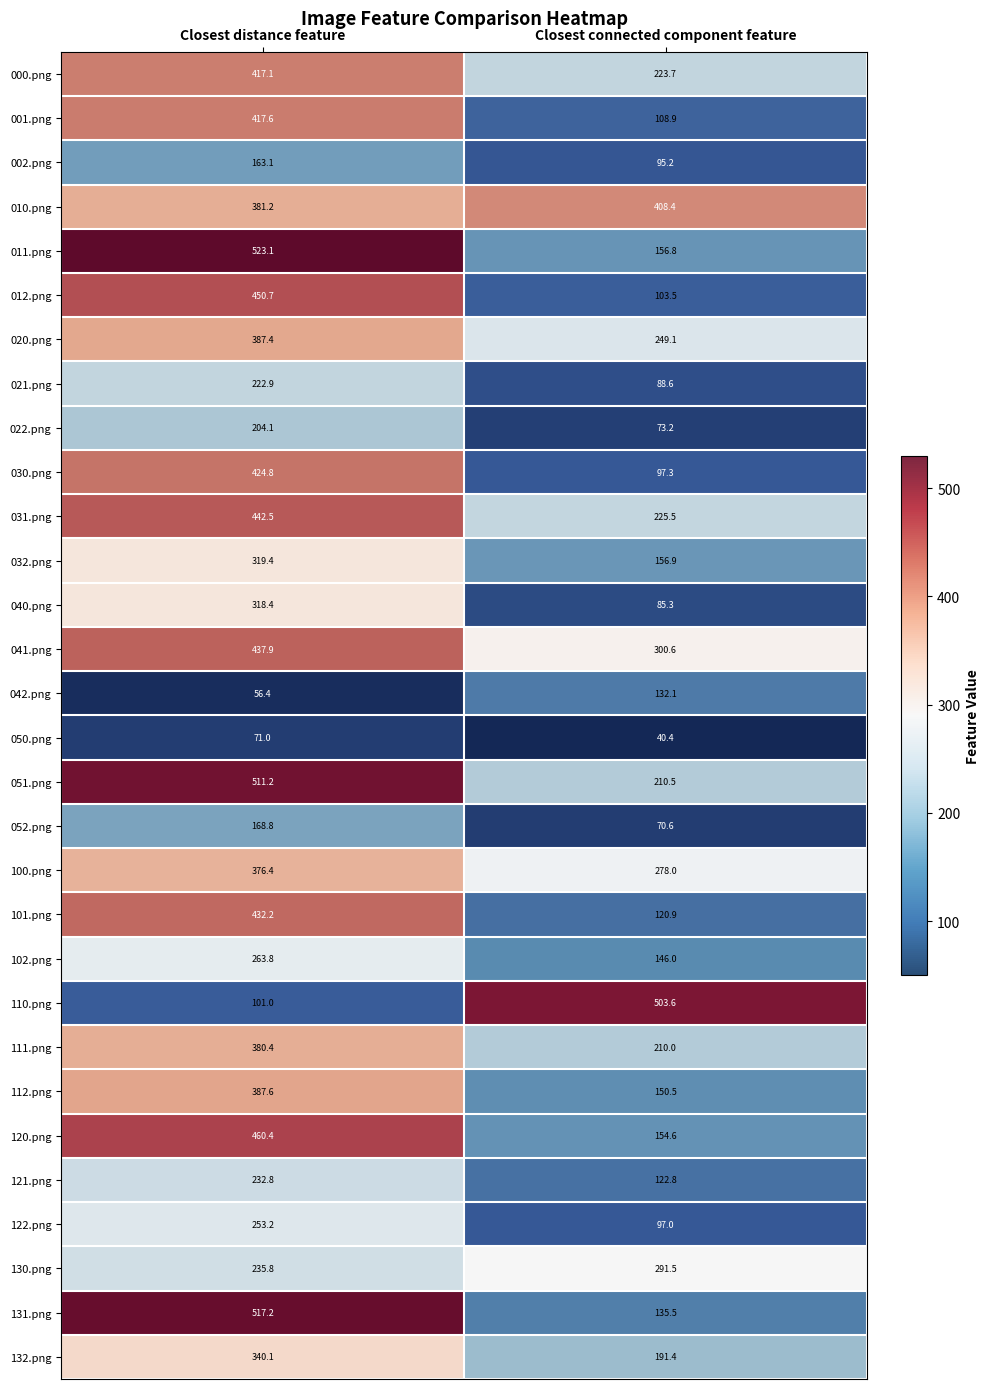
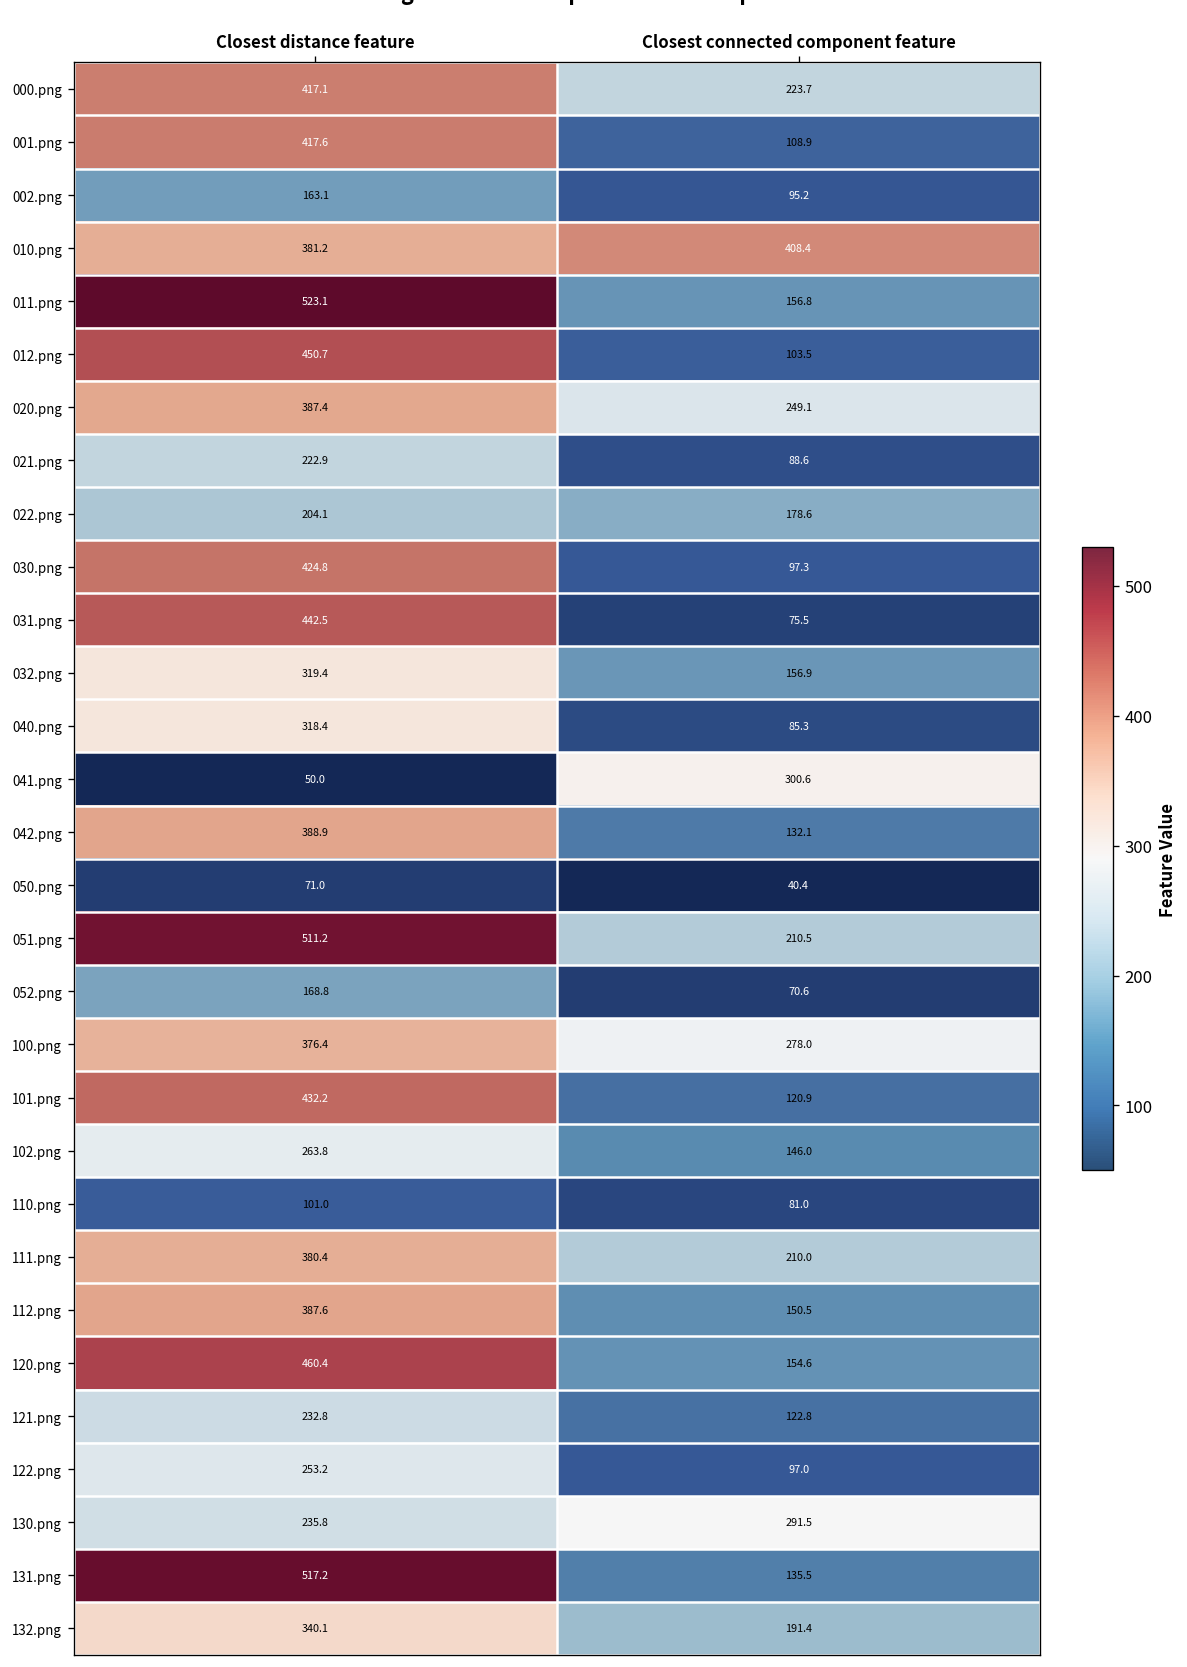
022.png, Closest connected component feature: 73.2 -> 178.6
031.png, Closest connected component feature: 225.5 -> 75.5
041.png, Closest distance feature: 437.9 -> 50.0
042.png, Closest distance feature: 56.4 -> 388.9
110.png, Closest connected component feature: 503.6 -> 81.0
